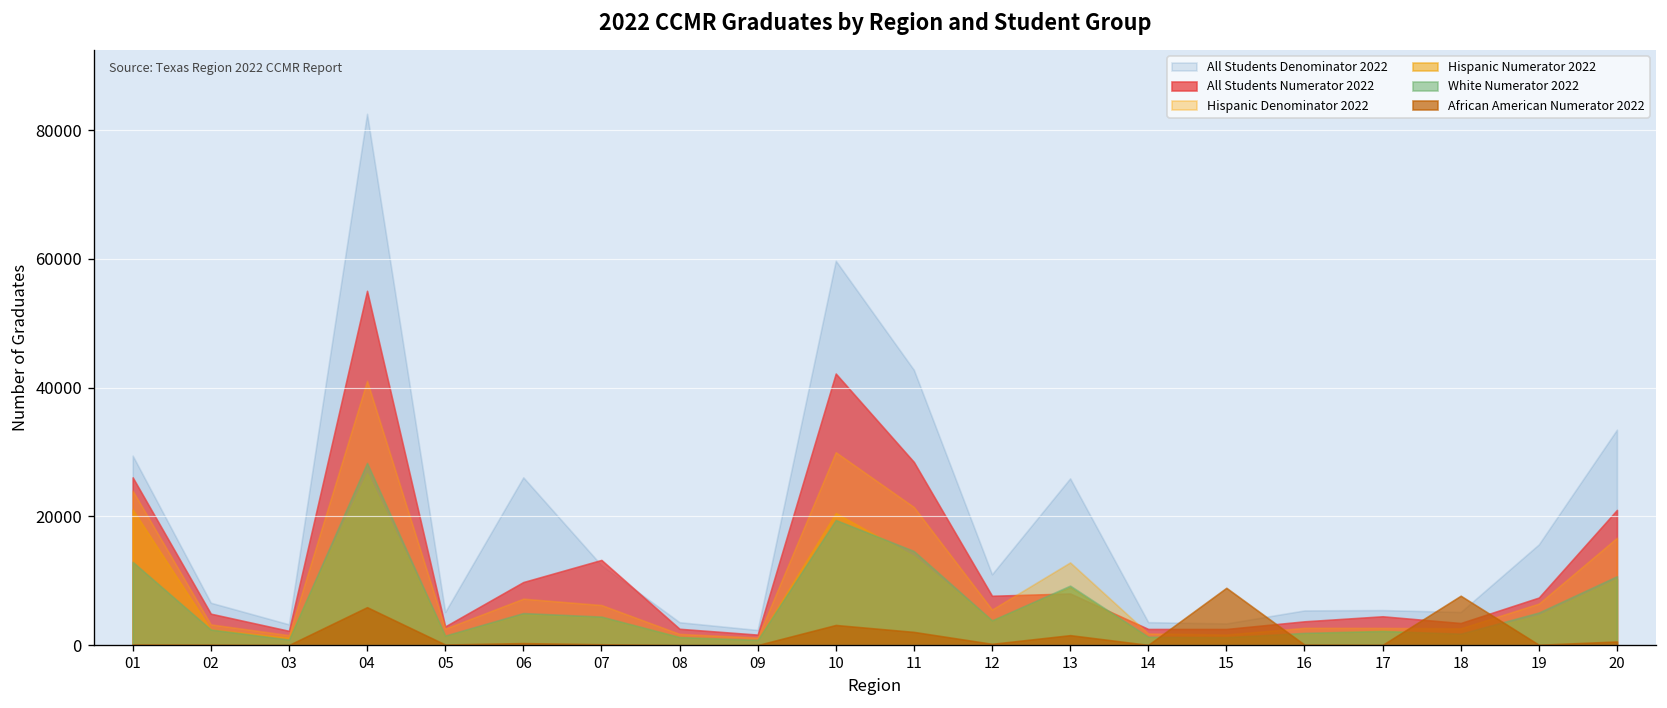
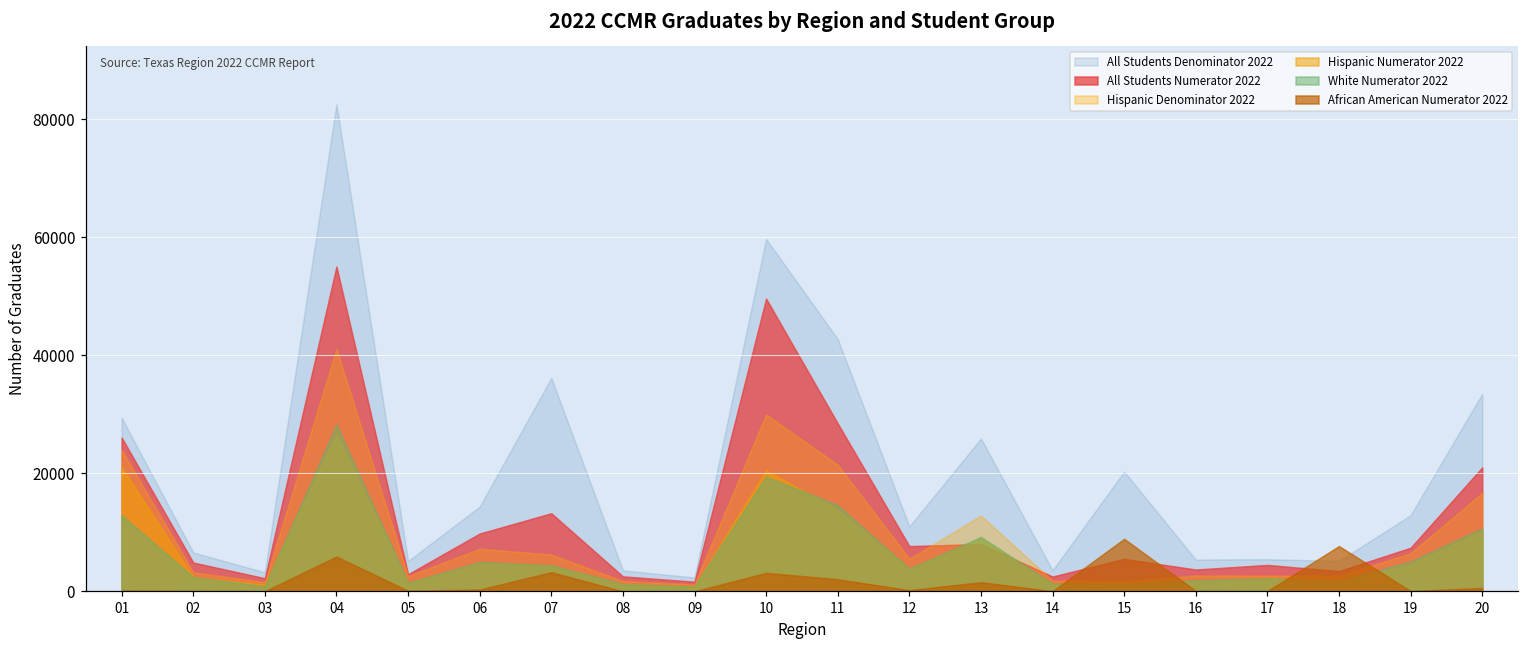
All Students Denominator 2022, 06: 26000 -> 14000
All Students Denominator 2022, 07: 12000 -> 36000
African American Numerator 2022, 07: 0 -> 3000
All Students Numerator 2022, 10: 42000 -> 50000
All Students Denominator 2022, 15: 3000 -> 20000
All Students Numerator 2022, 15: 3000 -> 6000
All Students Denominator 2022, 19: 16000 -> 13000
